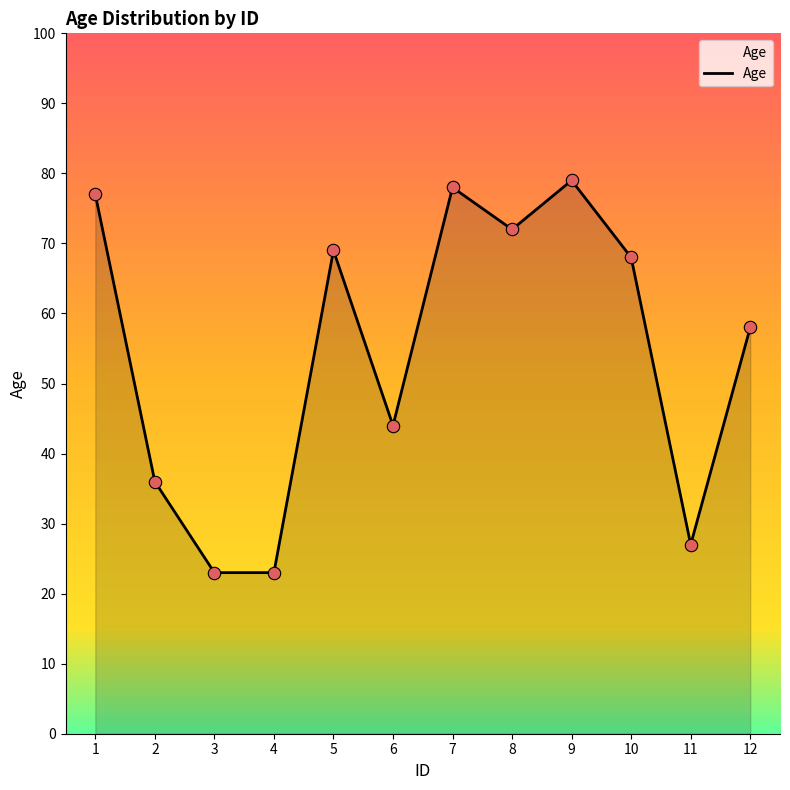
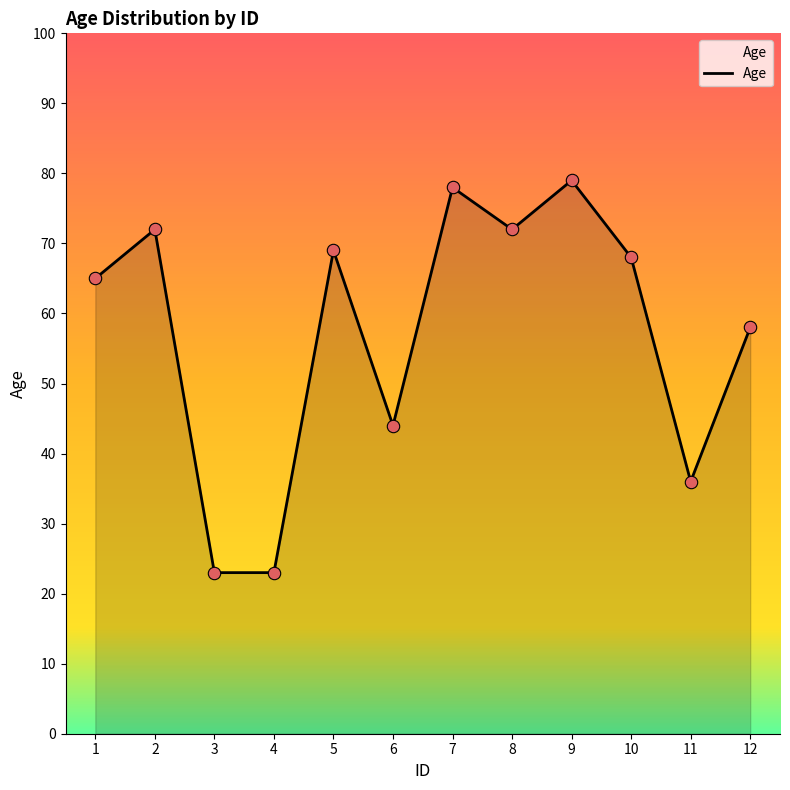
1: 77 -> 65
2: 36 -> 72
11: 27 -> 36
